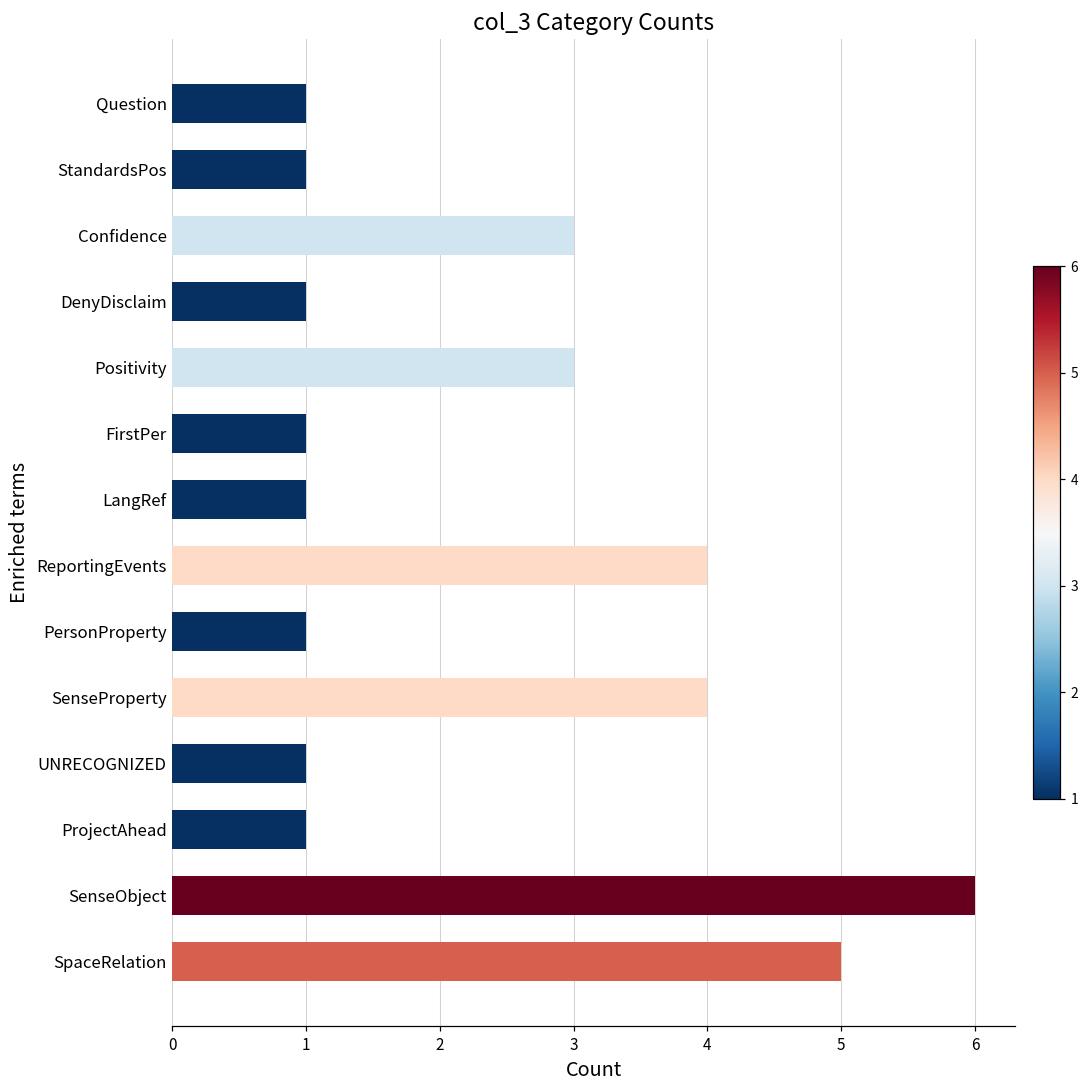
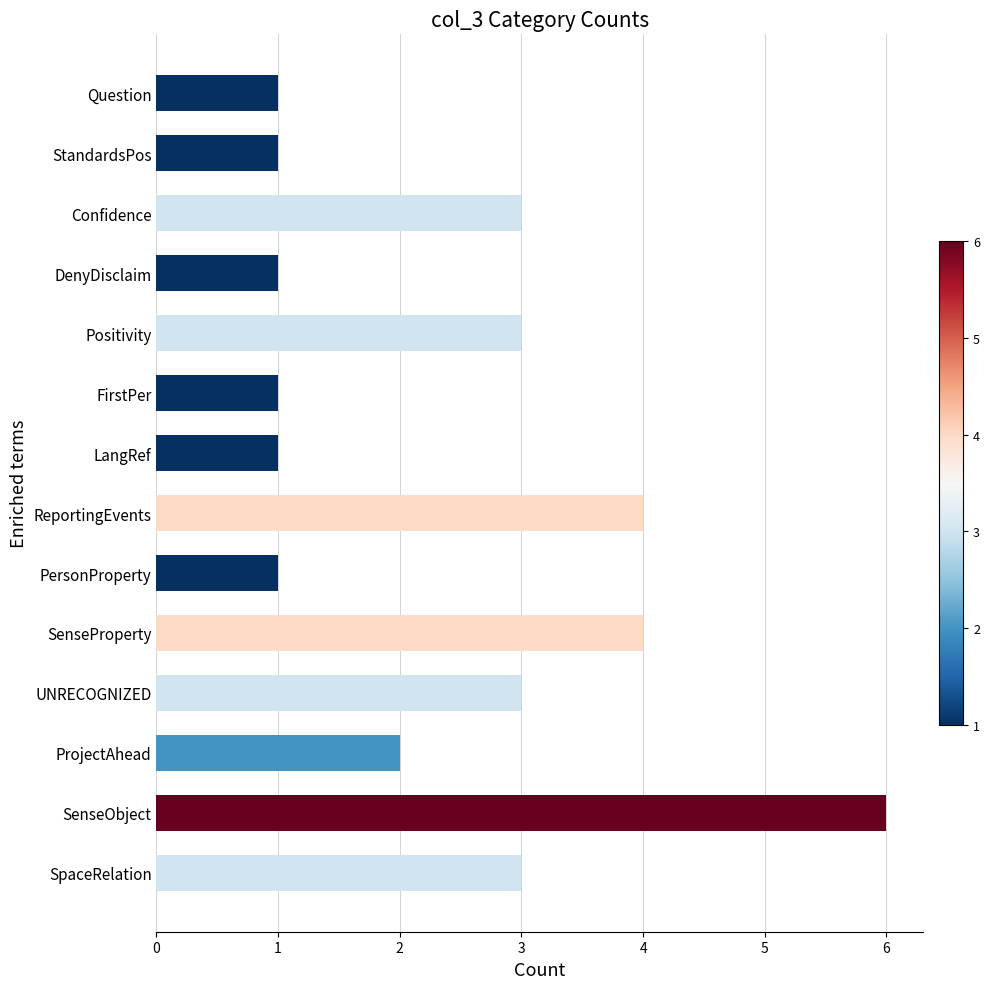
UNRECOGNIZED: 1 -> 3
ProjectAhead: 1 -> 2
SpaceRelation: 5 -> 3
